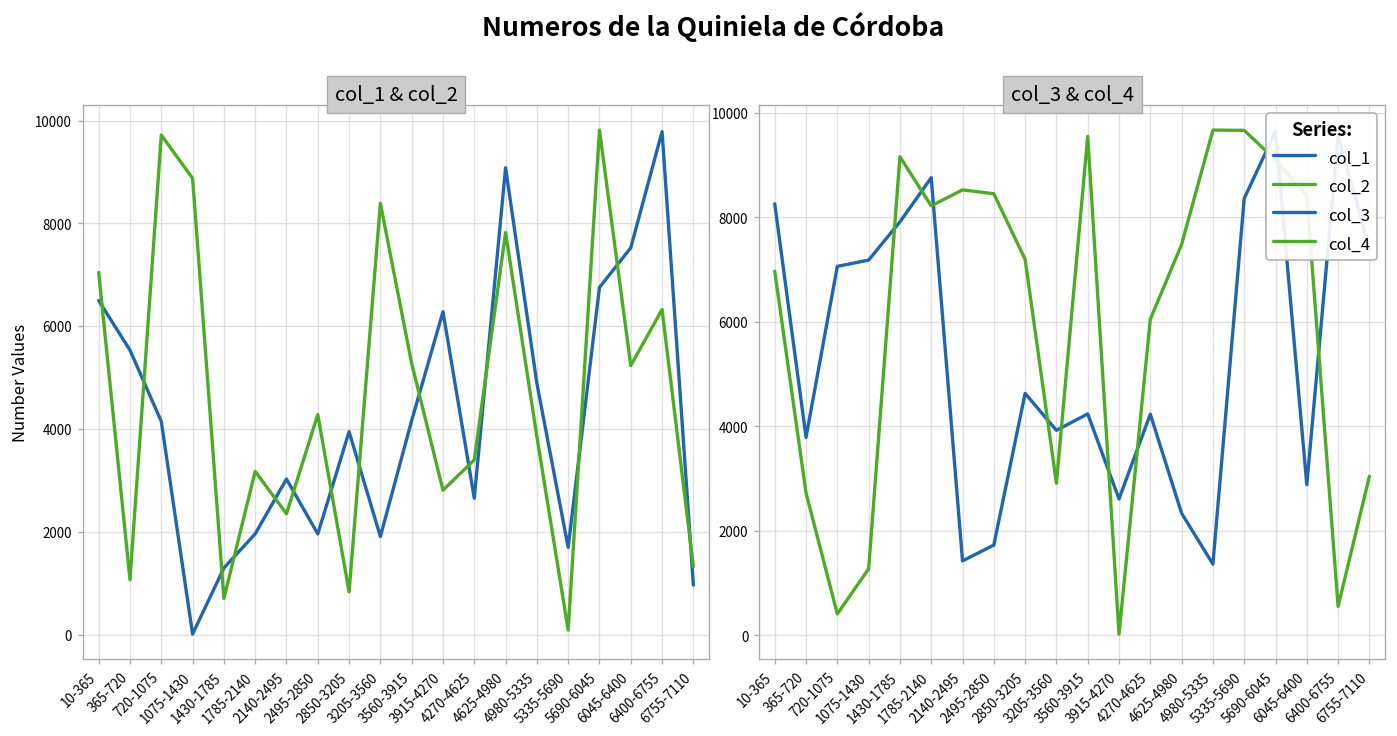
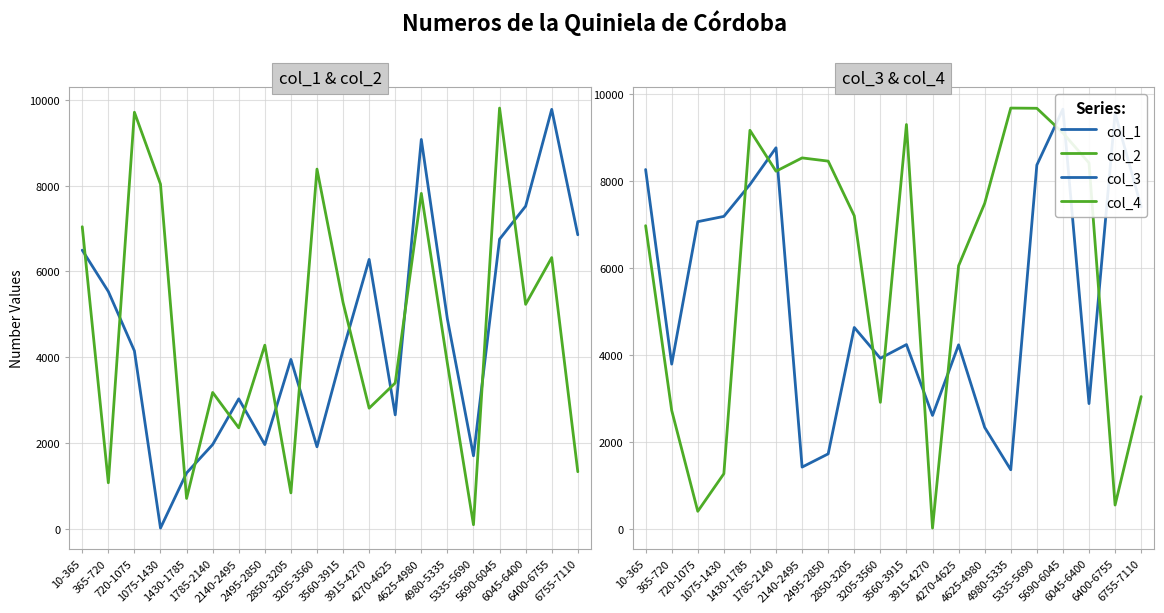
col_1 & col_2, col_2, 1075-1430: 8900 -> 8000
col_1 & col_2, col_1, 6755-7110: 1000 -> 6900
col_3 & col_4, col_4, 3560-3915: 9600 -> 9300
